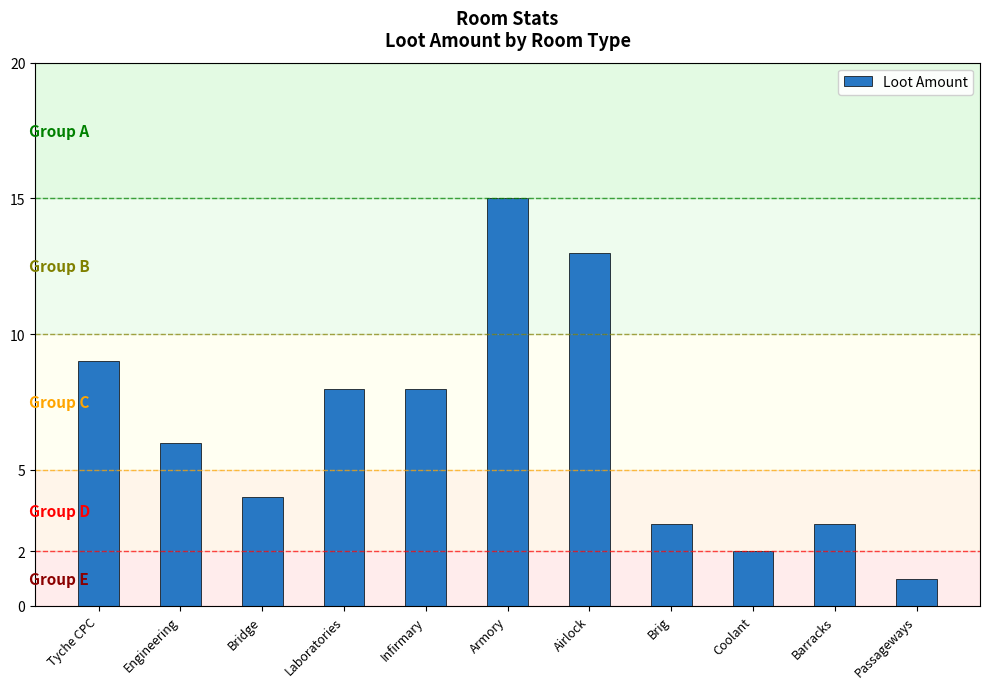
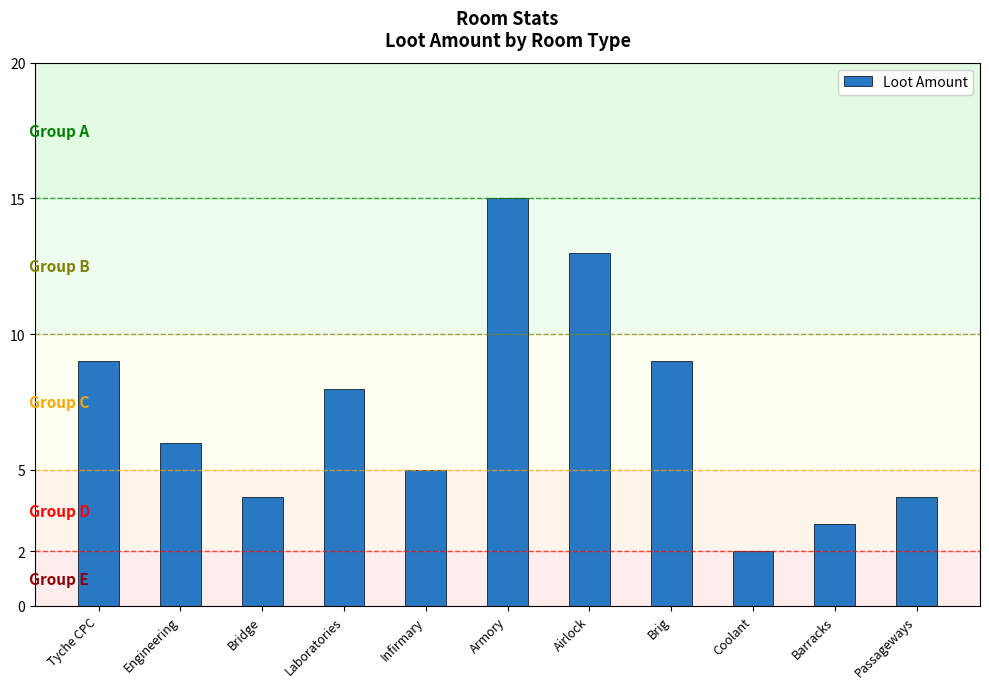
Infirmary: 8 -> 5
Brig: 3 -> 9
Passageways: 1 -> 4
